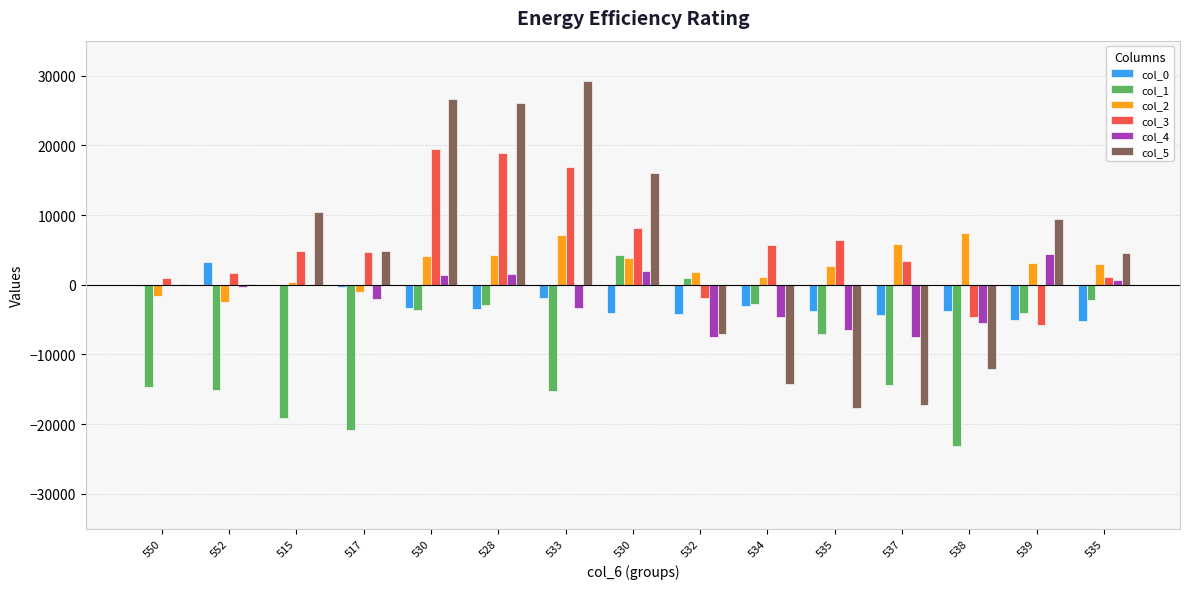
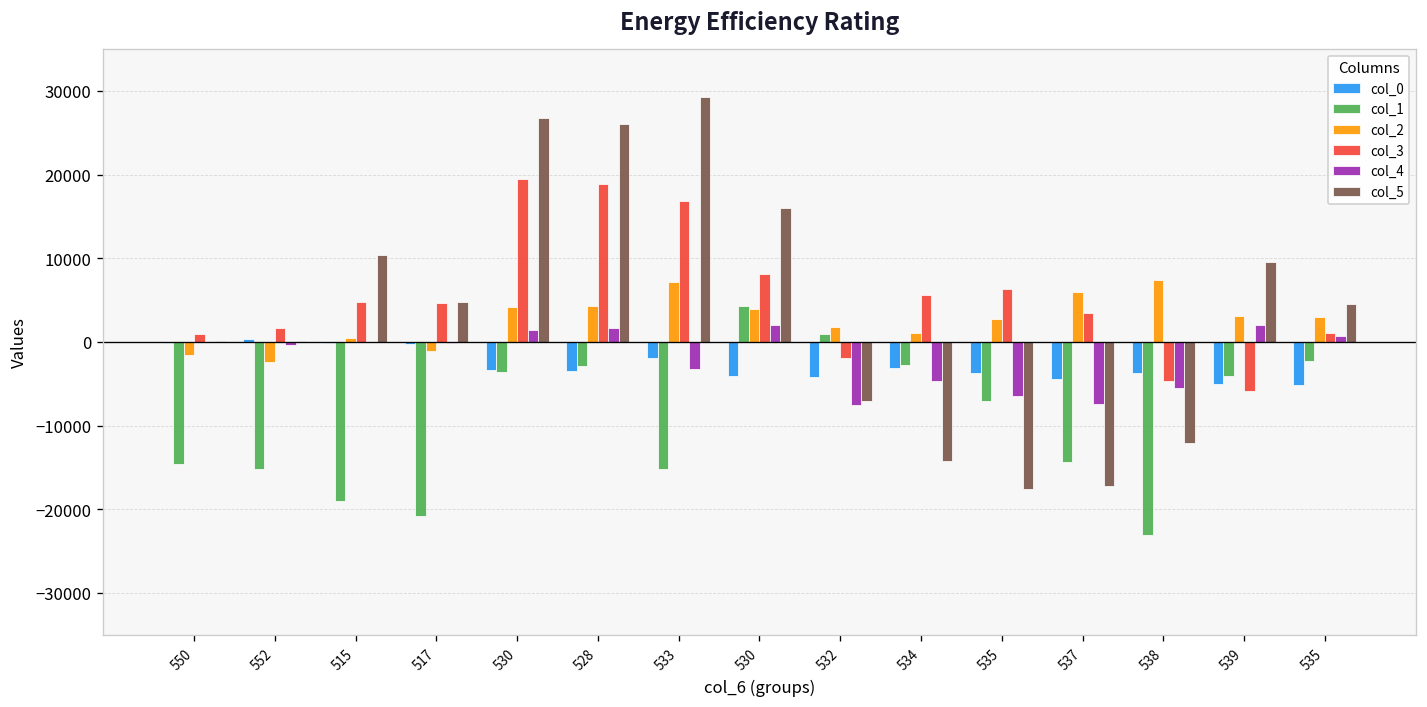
col_0, 552: 3000 -> 0
col_4, 517: -2000 -> 0
col_4, 539: 4000 -> 2000
